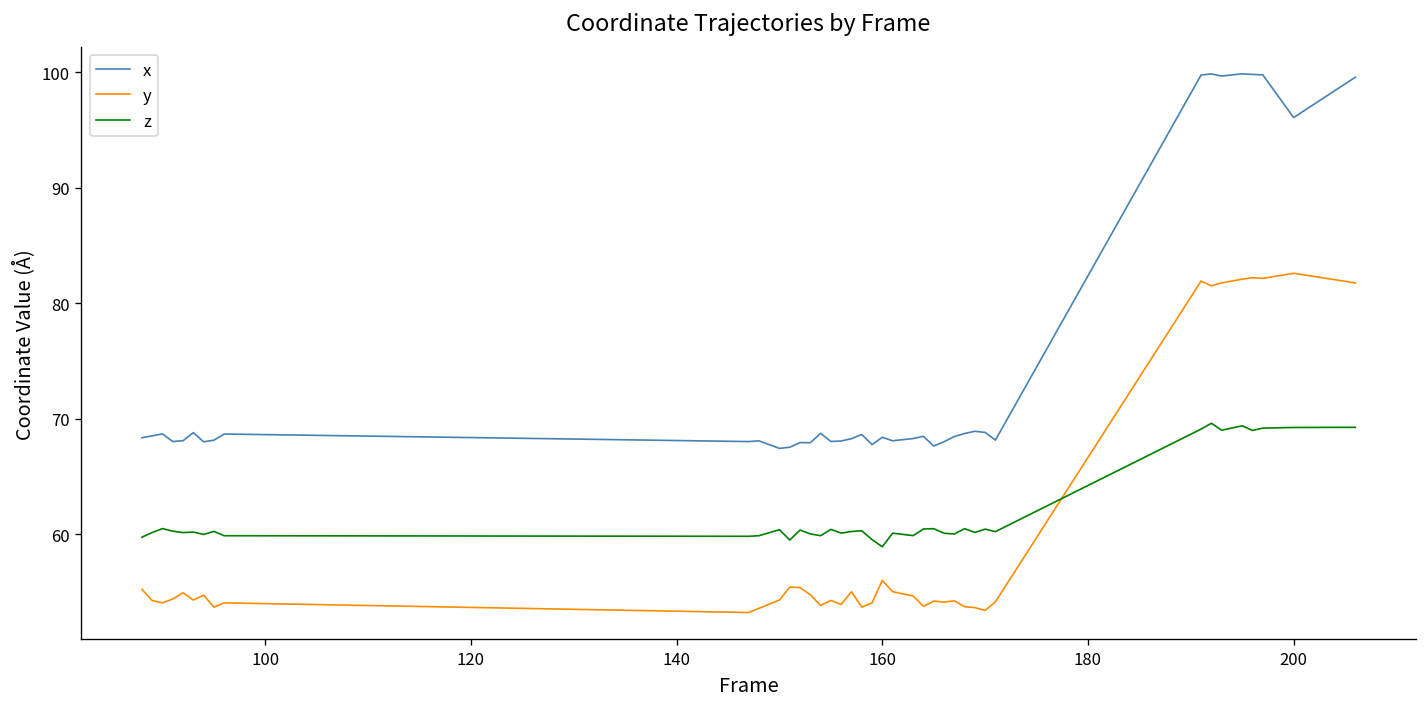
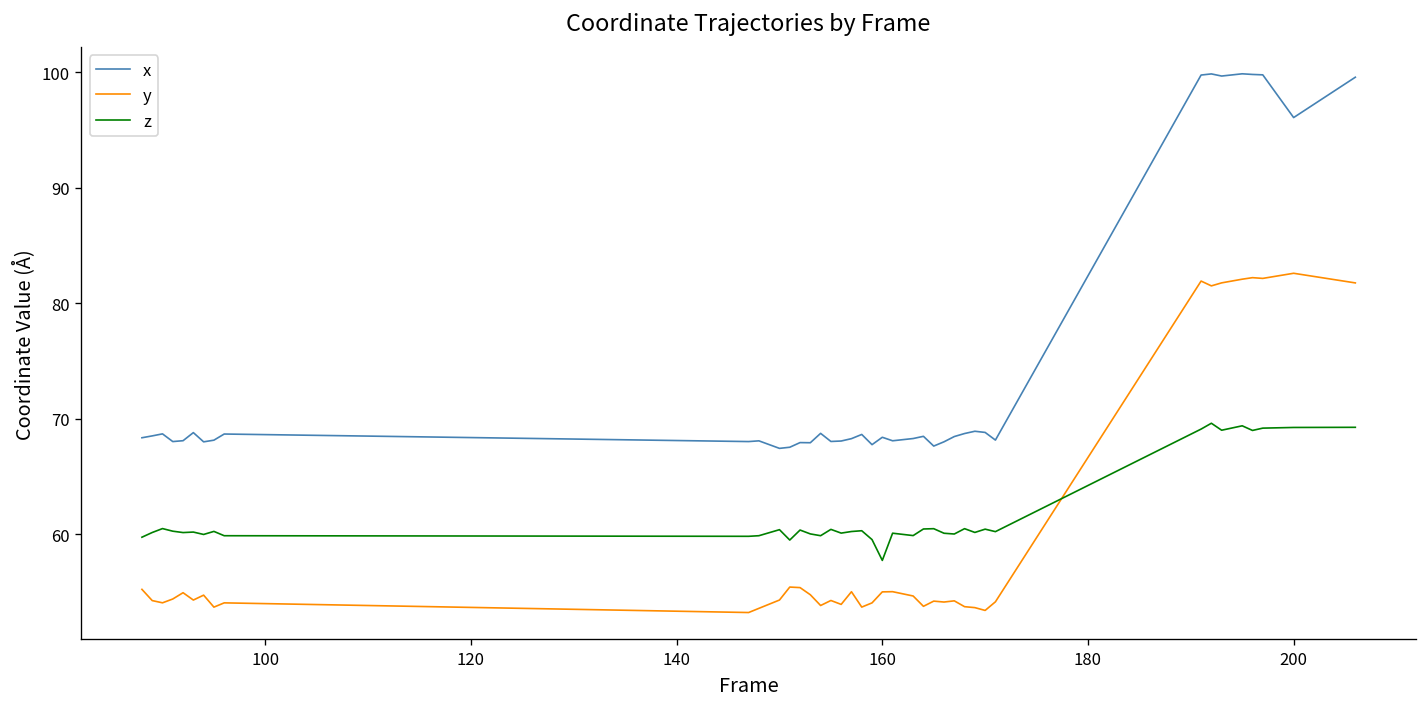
y, 160: 56 -> 55
z, 160: 59 -> 58
